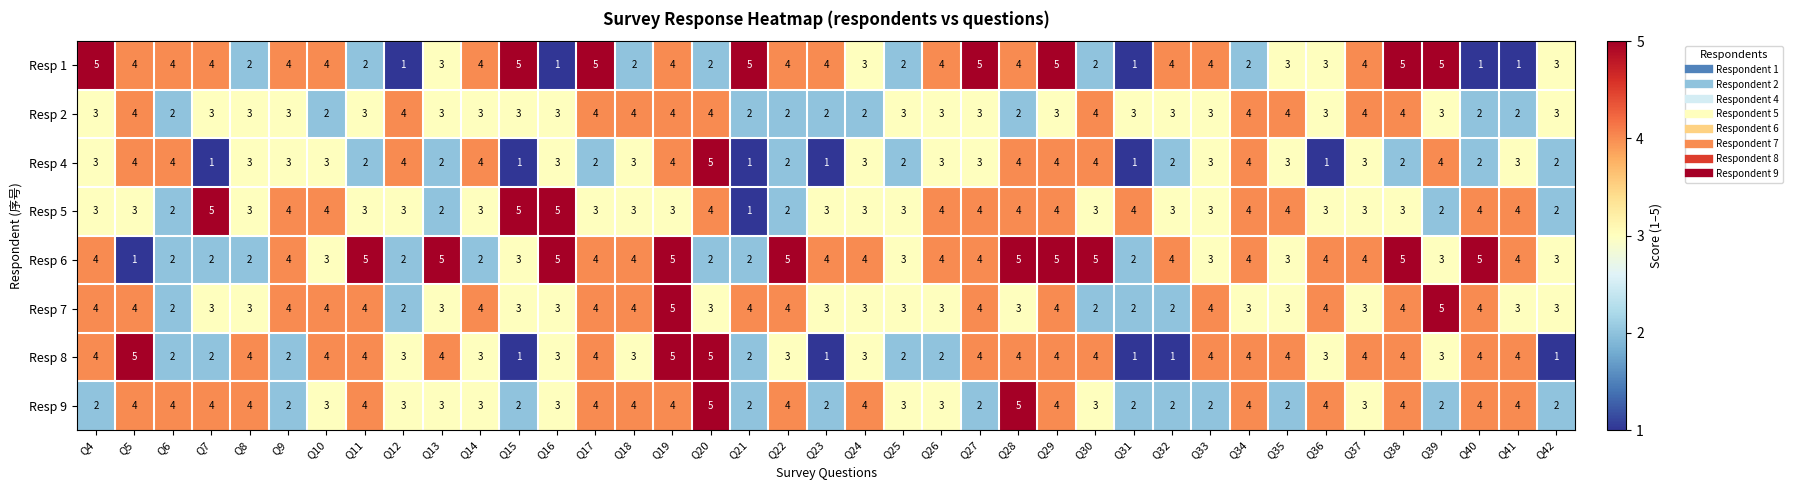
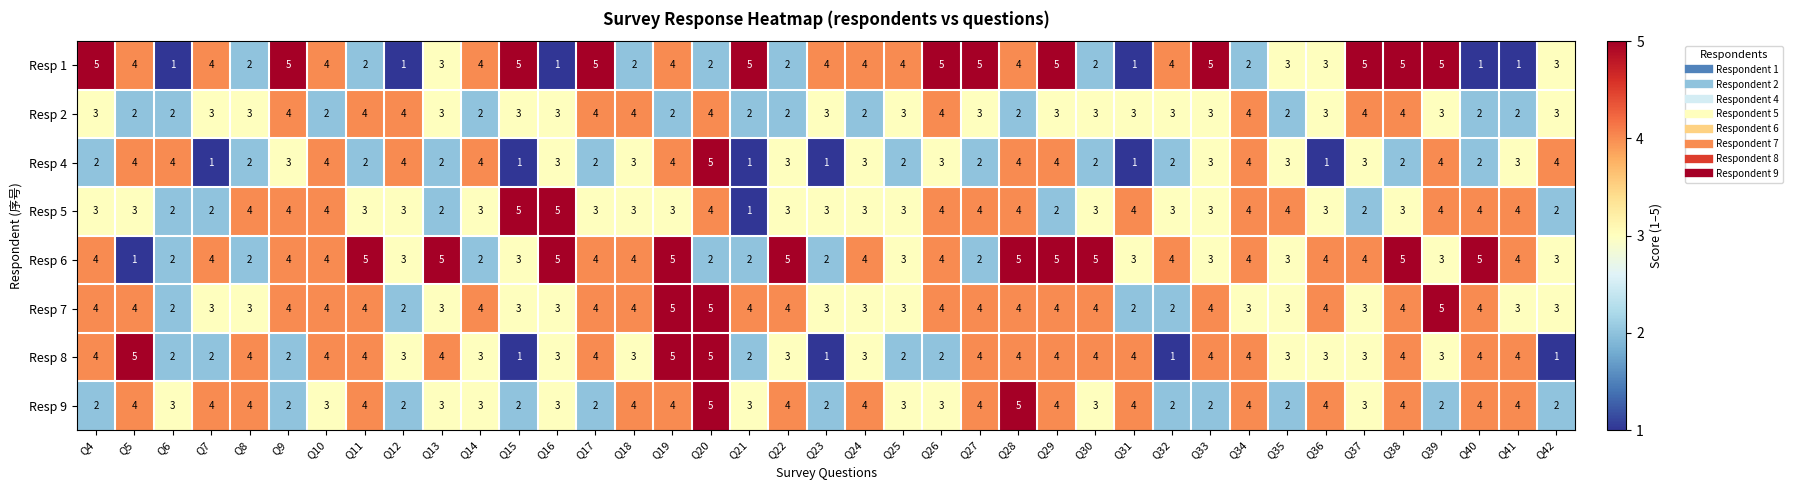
Resp 1, Q6: 4 -> 1
Resp 1, Q9: 4 -> 5
Resp 1, Q22: 4 -> 2
Resp 1, Q24: 3 -> 4
Resp 1, Q25: 2 -> 4
Resp 1, Q26: 4 -> 5
Resp 1, Q33: 4 -> 5
Resp 1, Q37: 4 -> 5
Resp 2, Q5: 4 -> 2
Resp 2, Q9: 3 -> 4
Resp 2, Q11: 3 -> 4
Resp 2, Q14: 3 -> 2
Resp 2, Q19: 4 -> 2
Resp 2, Q23: 2 -> 3
Resp 2, Q26: 3 -> 4
Resp 2, Q30: 4 -> 3
Resp 2, Q35: 4 -> 2
Resp 4, Q4: 3 -> 2
Resp 4, Q8: 3 -> 2
Resp 4, Q10: 3 -> 4
Resp 4, Q22: 2 -> 3
Resp 4, Q27: 3 -> 2
Resp 4, Q30: 4 -> 2
Resp 4, Q42: 2 -> 4
Resp 5, Q7: 5 -> 2
Resp 5, Q8: 3 -> 4
Resp 5, Q22: 2 -> 3
Resp 5, Q29: 4 -> 2
Resp 5, Q37: 3 -> 2
Resp 5, Q39: 2 -> 4
Resp 6, Q7: 2 -> 4
Resp 6, Q10: 3 -> 4
Resp 6, Q12: 2 -> 3
Resp 6, Q23: 4 -> 2
Resp 6, Q27: 4 -> 2
Resp 6, Q31: 2 -> 3
Resp 7, Q20: 3 -> 5
Resp 7, Q26: 3 -> 4
Resp 7, Q28: 3 -> 4
Resp 7, Q30: 2 -> 4
Resp 8, Q31: 1 -> 4
Resp 8, Q35: 4 -> 3
Resp 8, Q37: 4 -> 3
Resp 9, Q6: 4 -> 3
Resp 9, Q12: 3 -> 2
Resp 9, Q17: 4 -> 2
Resp 9, Q21: 2 -> 3
Resp 9, Q27: 2 -> 4
Resp 9, Q31: 2 -> 4
